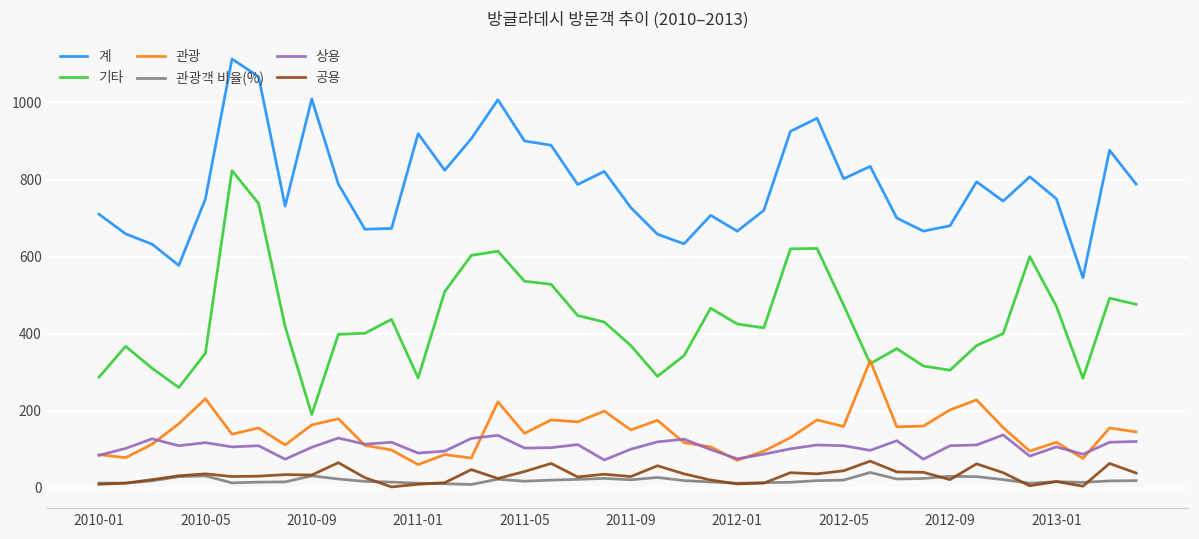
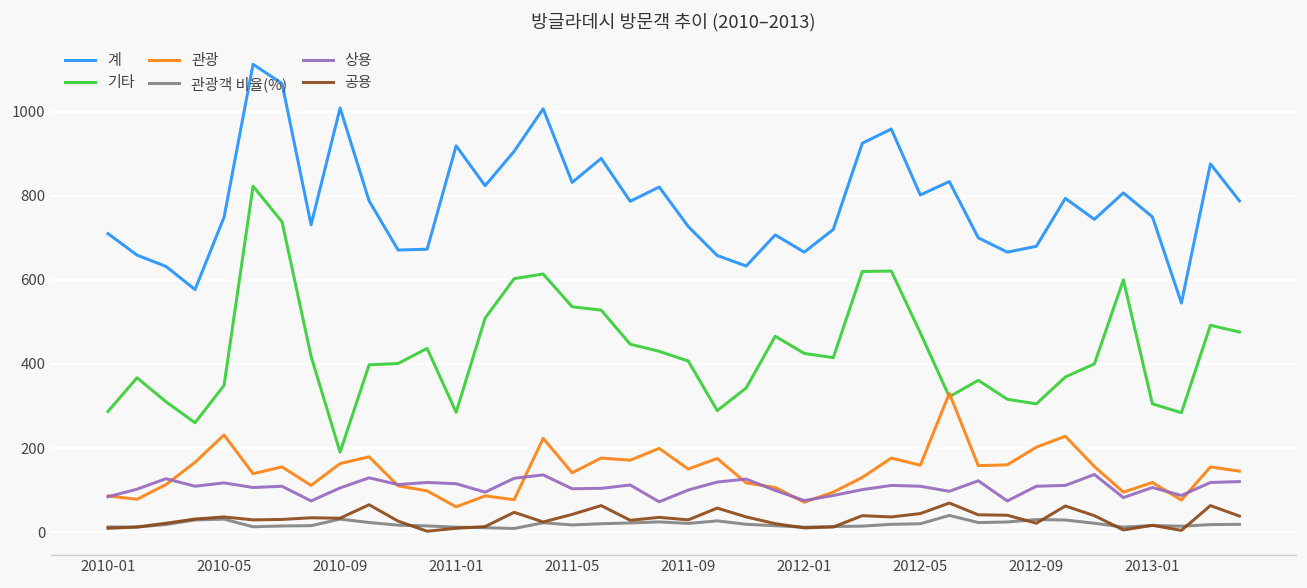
상용, 2011-01: 90 -> 120
계, 2011-05: 900 -> 830
기타, 2011-09: 370 -> 410
기타, 2013-01: 470 -> 310
